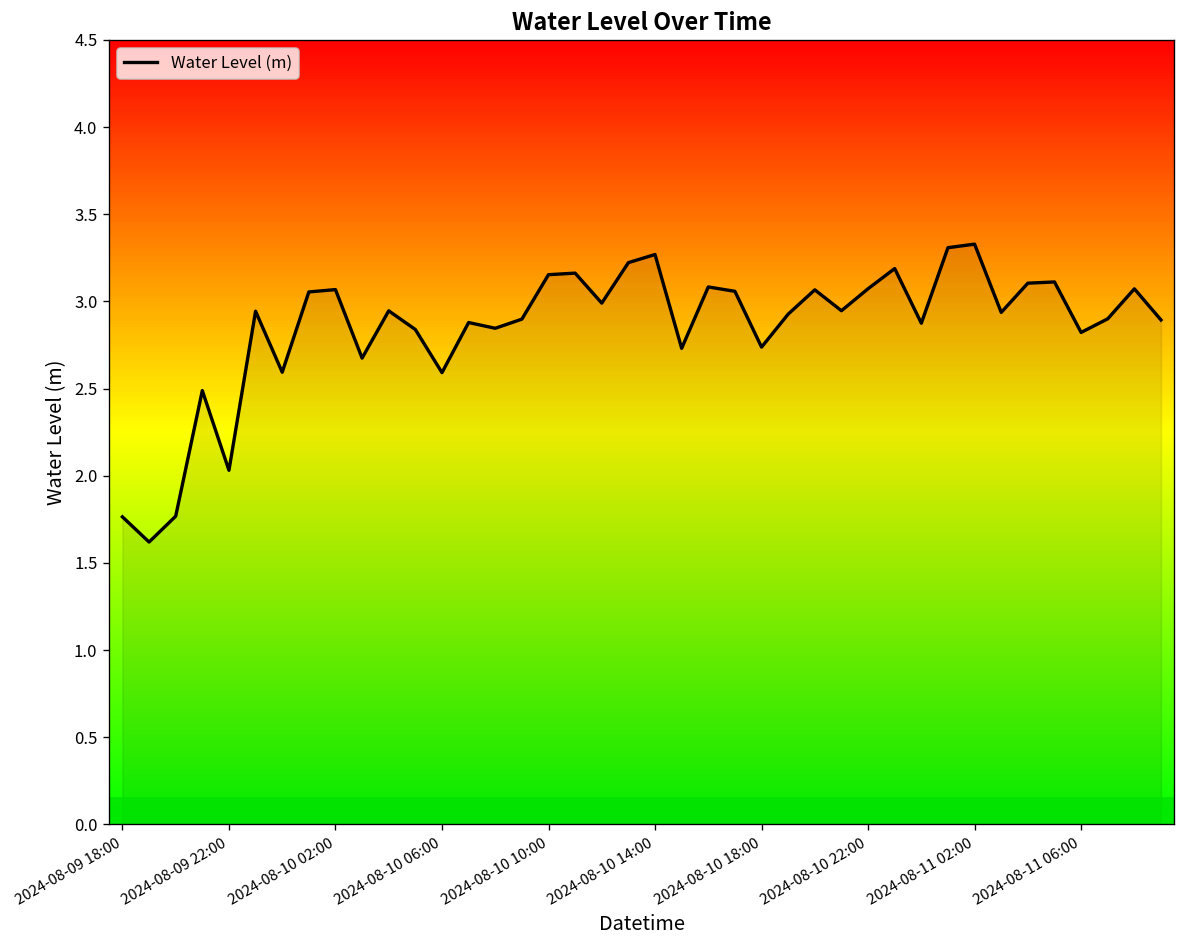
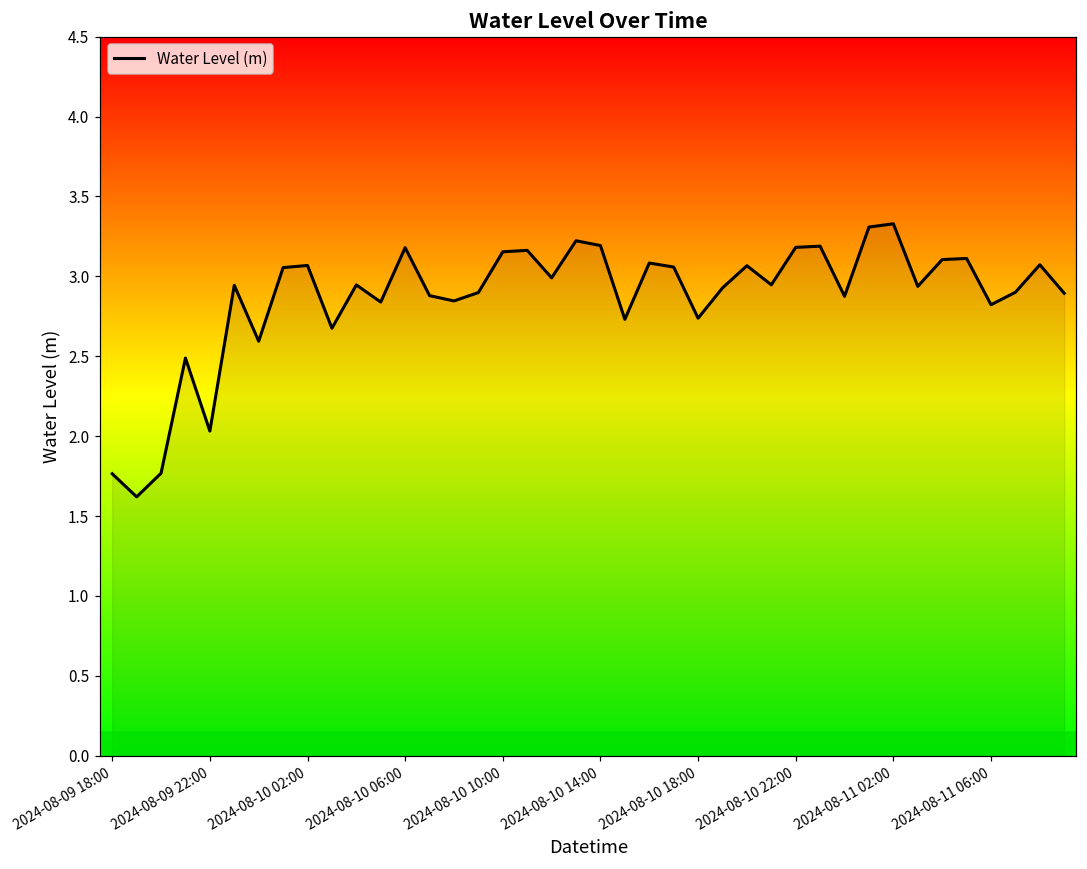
2024-08-10 06:00: 2.59 -> 3.18
2024-08-10 14:00: 3.27 -> 3.19
2024-08-10 22:00: 3.07 -> 3.18
